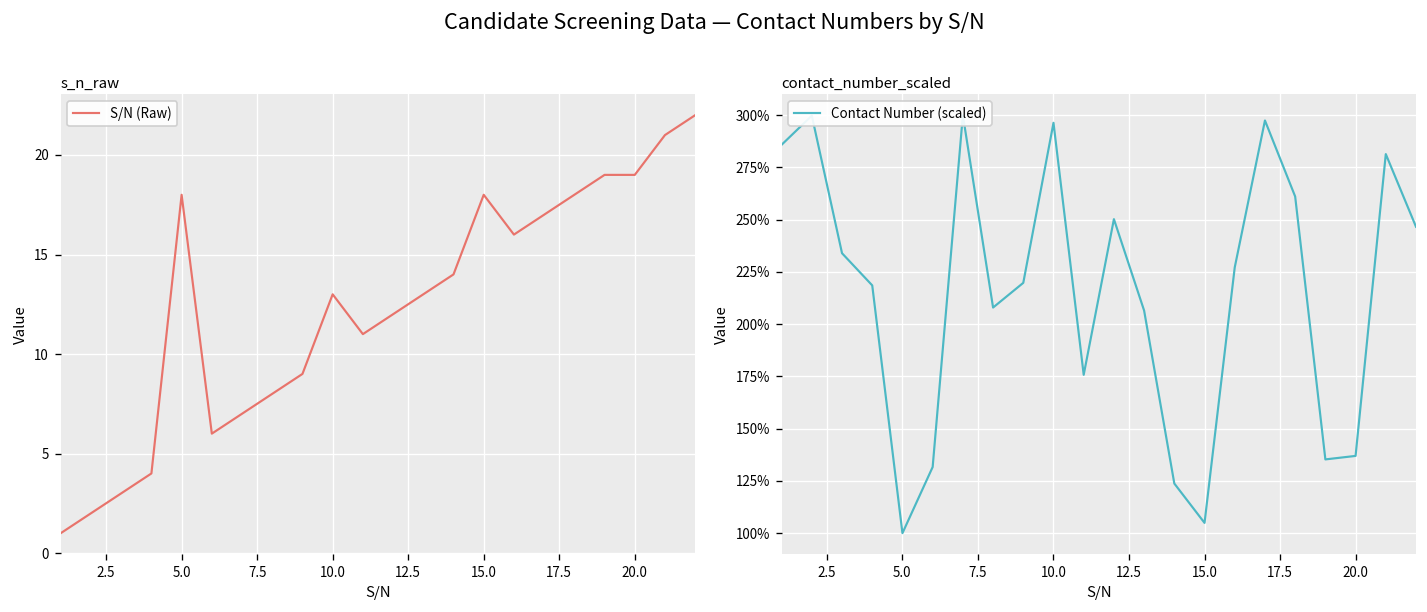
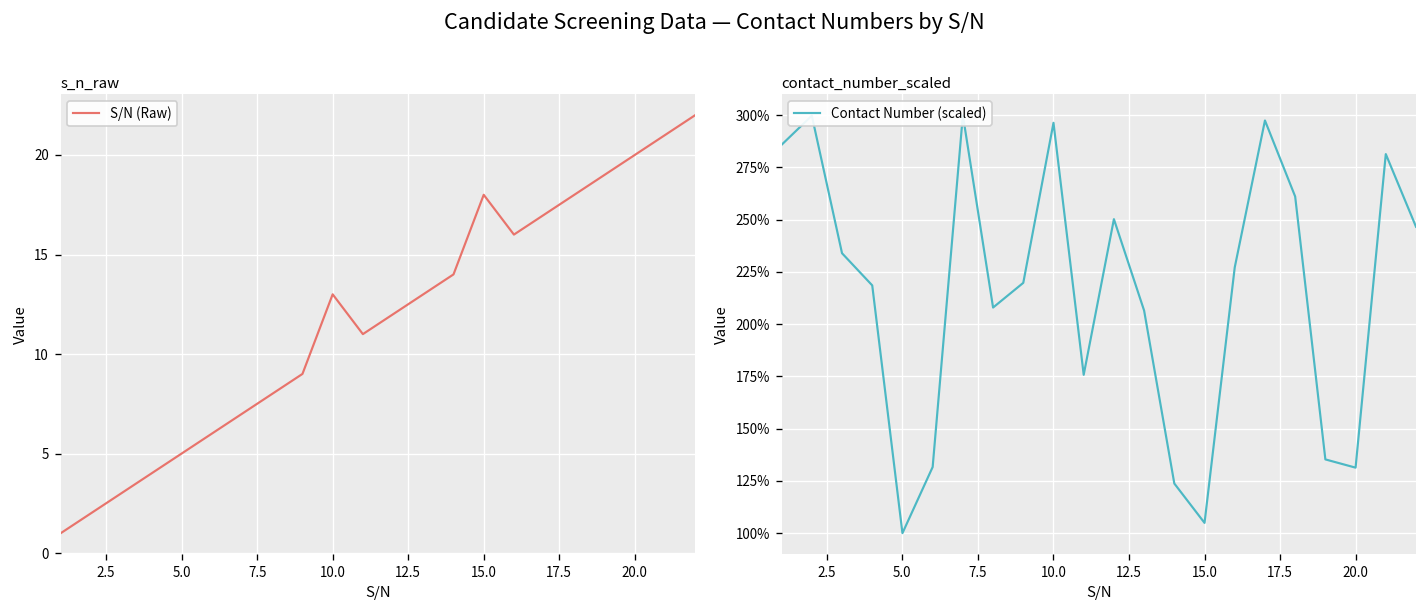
s_n_raw, 5.0: 18 -> 5
s_n_raw, 20.0: 19 -> 20
contact_number_scaled, 20.0: 137% -> 131%
